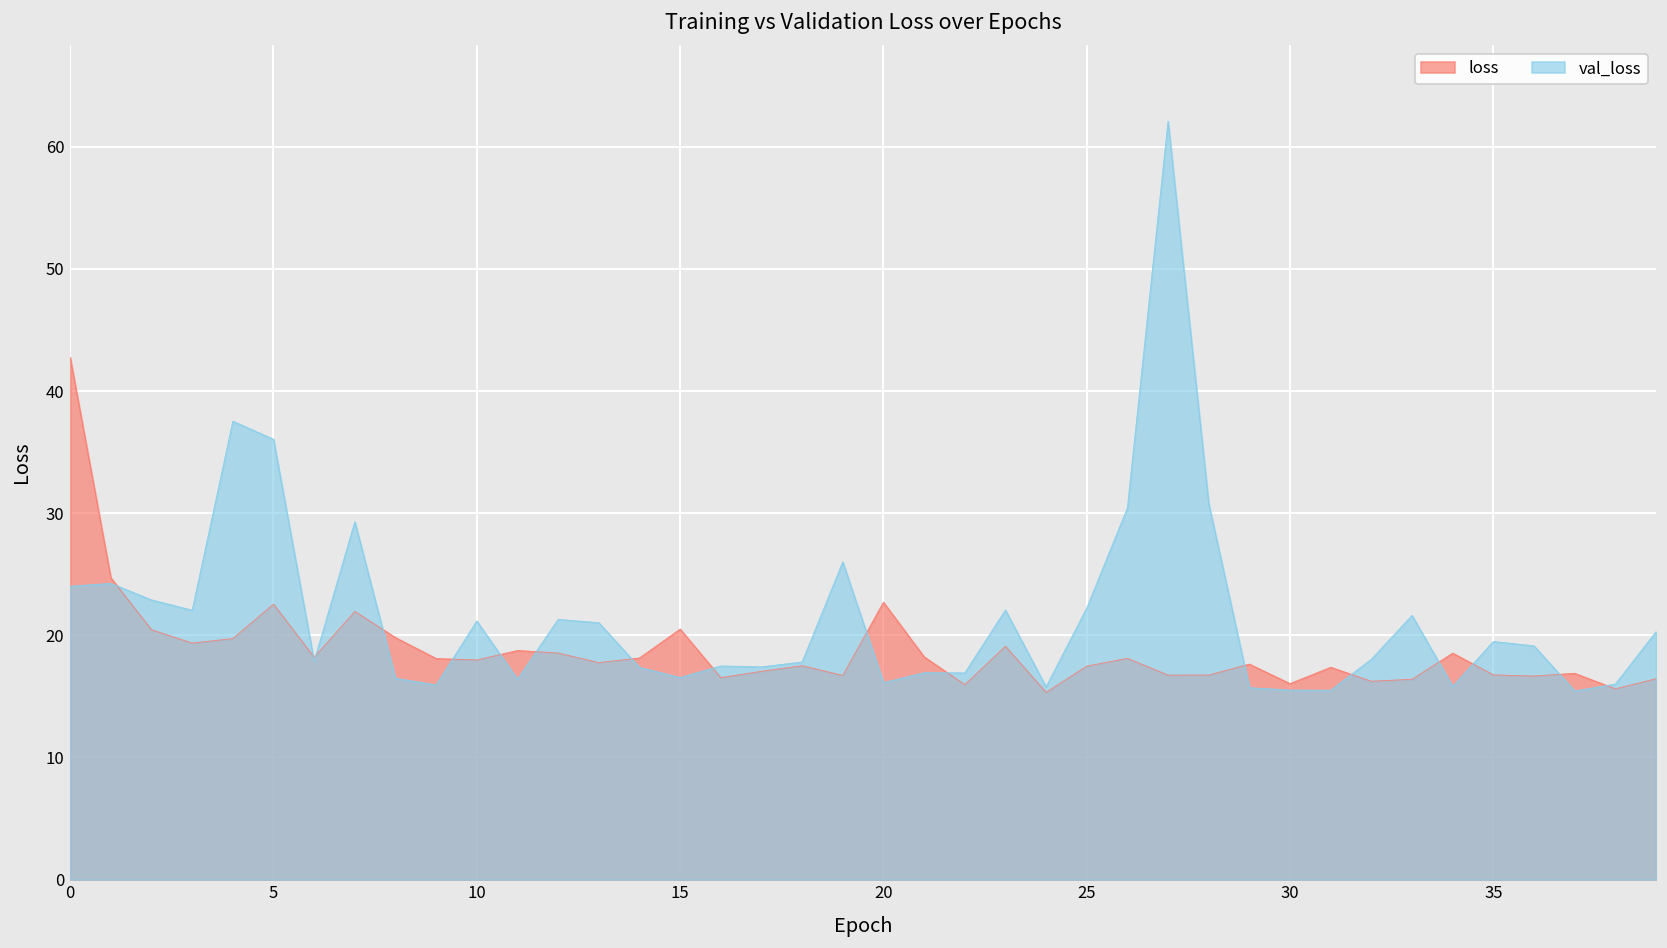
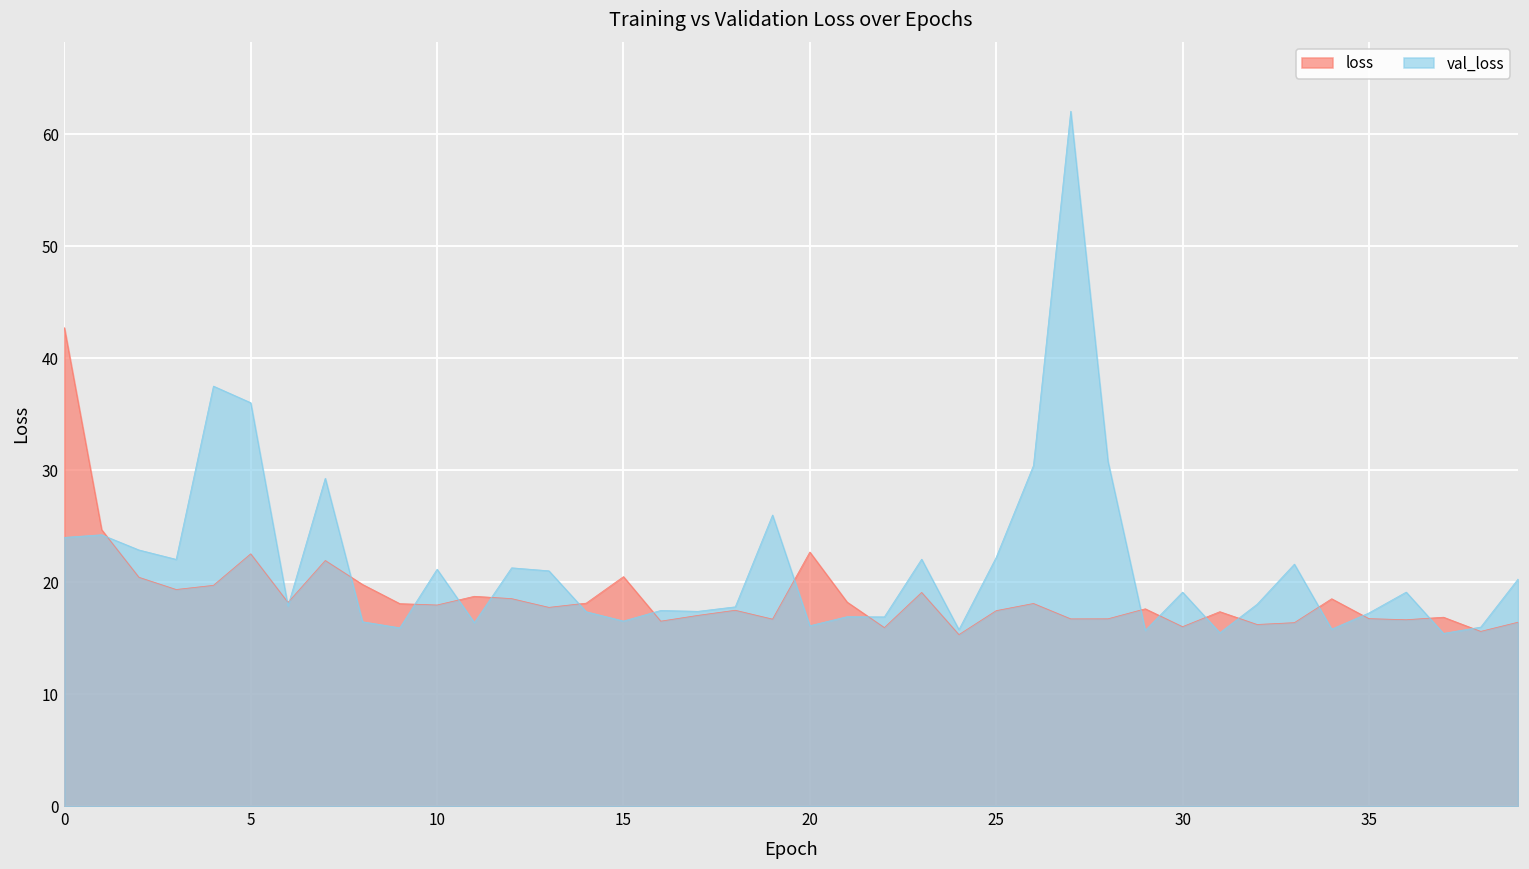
val_loss, 30: 15.5 -> 19.1
val_loss, 35: 19.5 -> 17.3
